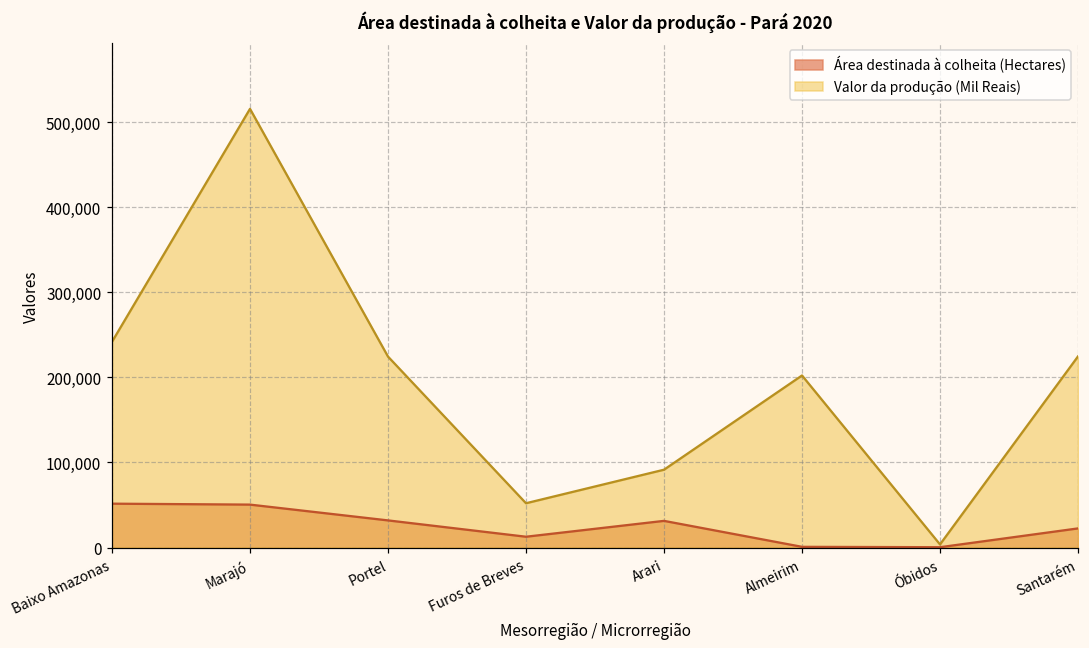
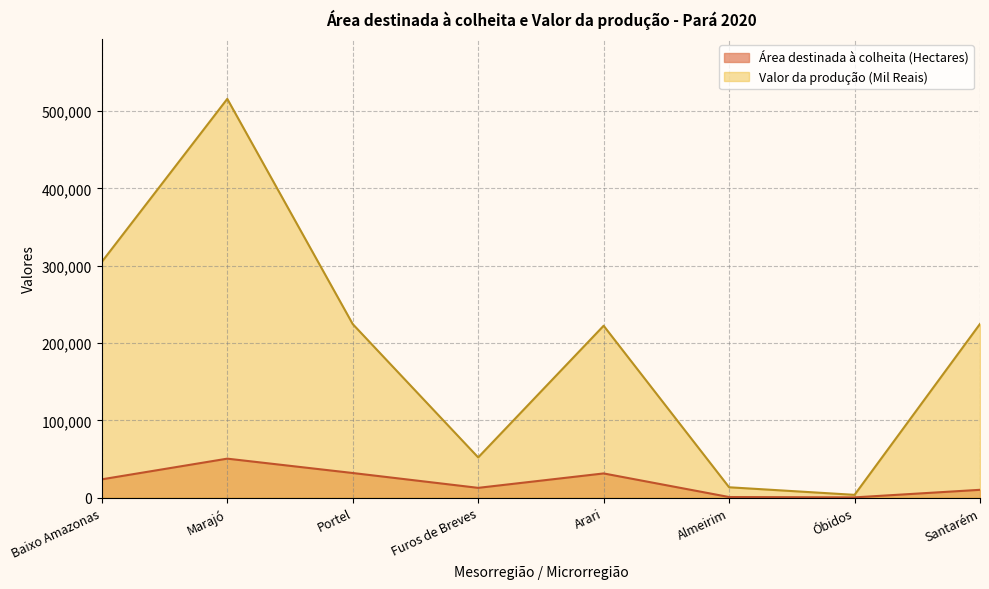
Área destinada à colheita (Hectares), Baixo Amazonas: 50,000 -> 20,000
Valor da produção (Mil Reais), Baixo Amazonas: 240,000 -> 300,000
Valor da produção (Mil Reais), Arari: 90,000 -> 220,000
Valor da produção (Mil Reais), Almeirim: 200,000 -> 10,000
Área destinada à colheita (Hectares), Santarém: 20,000 -> 10,000
